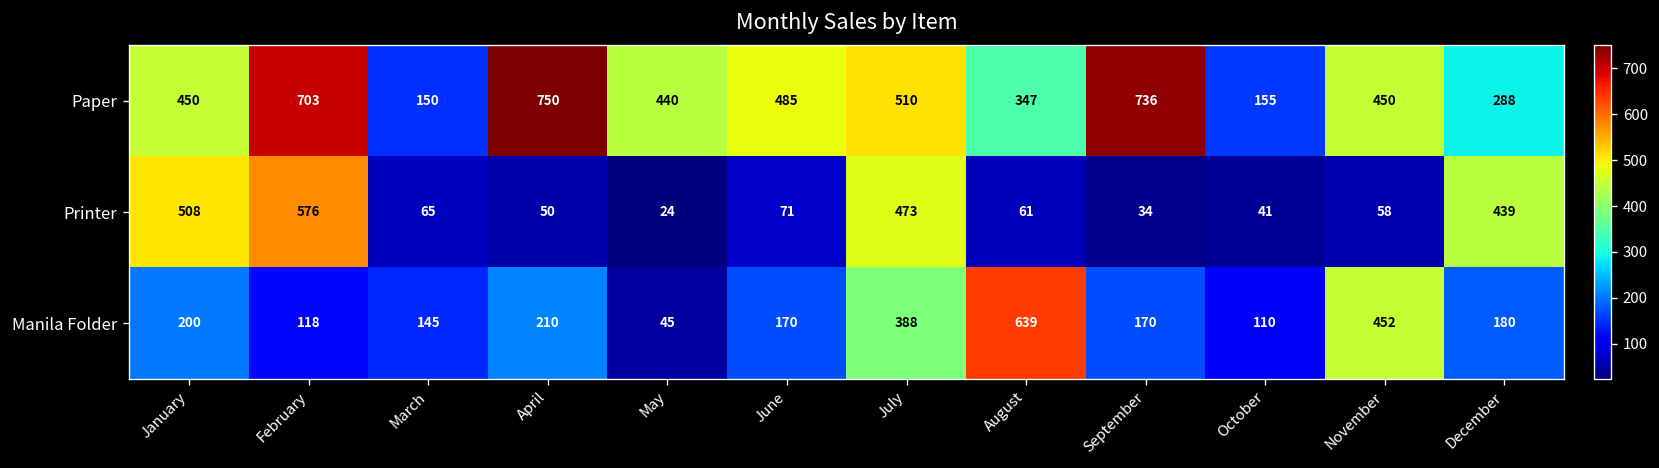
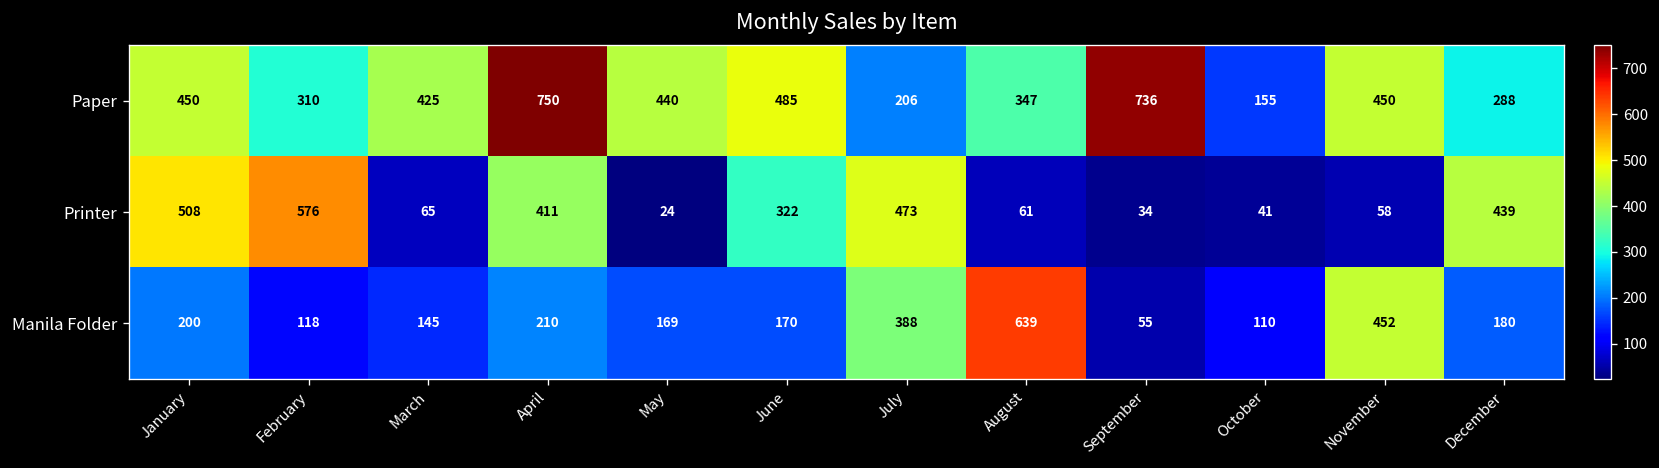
Paper, February: 703 -> 310
Paper, March: 150 -> 425
Paper, July: 510 -> 206
Printer, April: 50 -> 411
Printer, June: 71 -> 322
Manila Folder, May: 45 -> 169
Manila Folder, September: 170 -> 55
